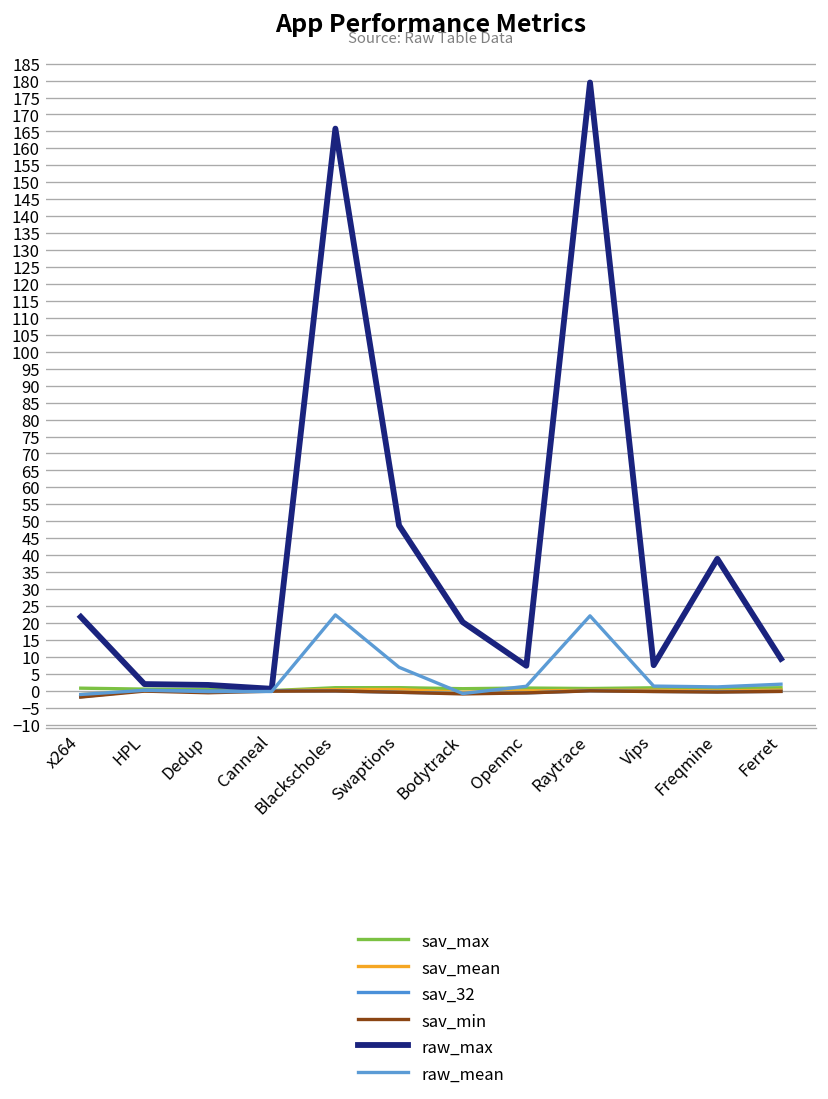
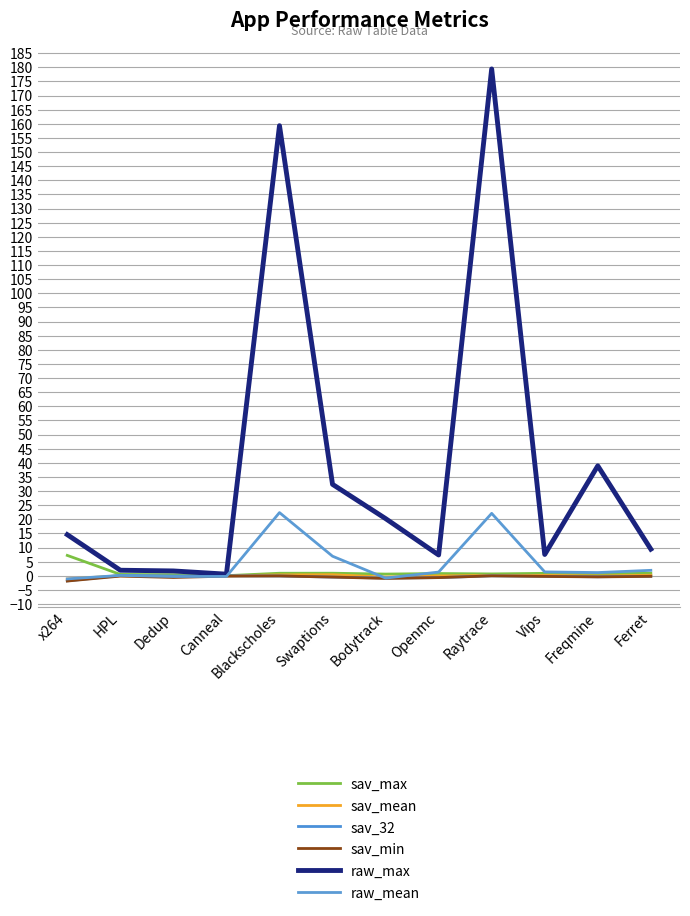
sav_max, x264: 1 -> 7
raw_max, x264: 22 -> 15
raw_max, Blackscholes: 166 -> 159
raw_max, Swaptions: 49 -> 32
